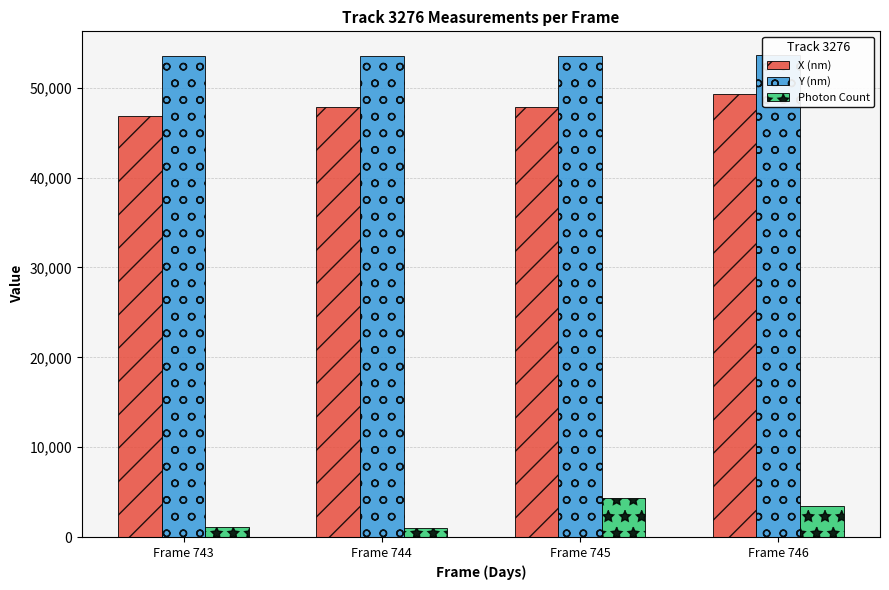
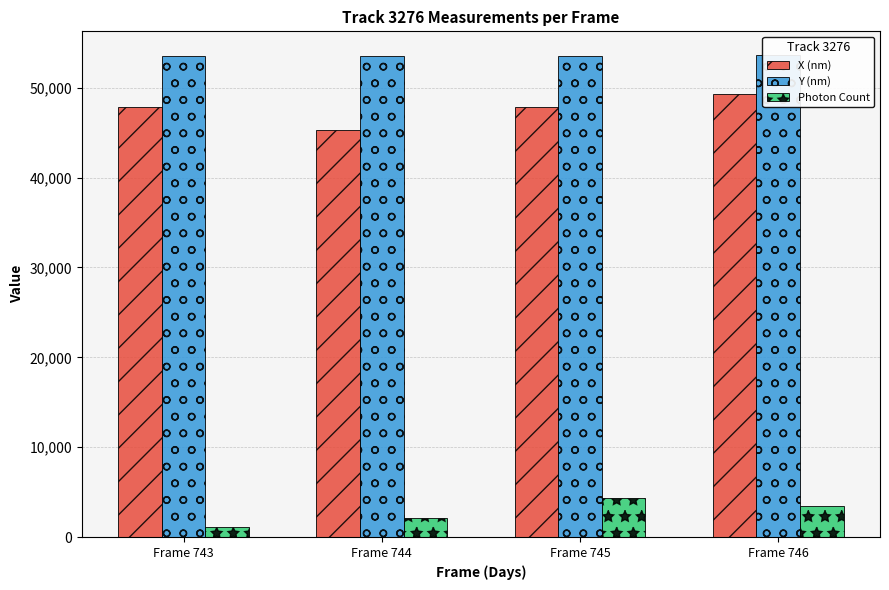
X (nm), Frame 743: 47,000 -> 48,000
X (nm), Frame 744: 48,000 -> 45,000
Photon Count, Frame 744: 1,000 -> 2,000
